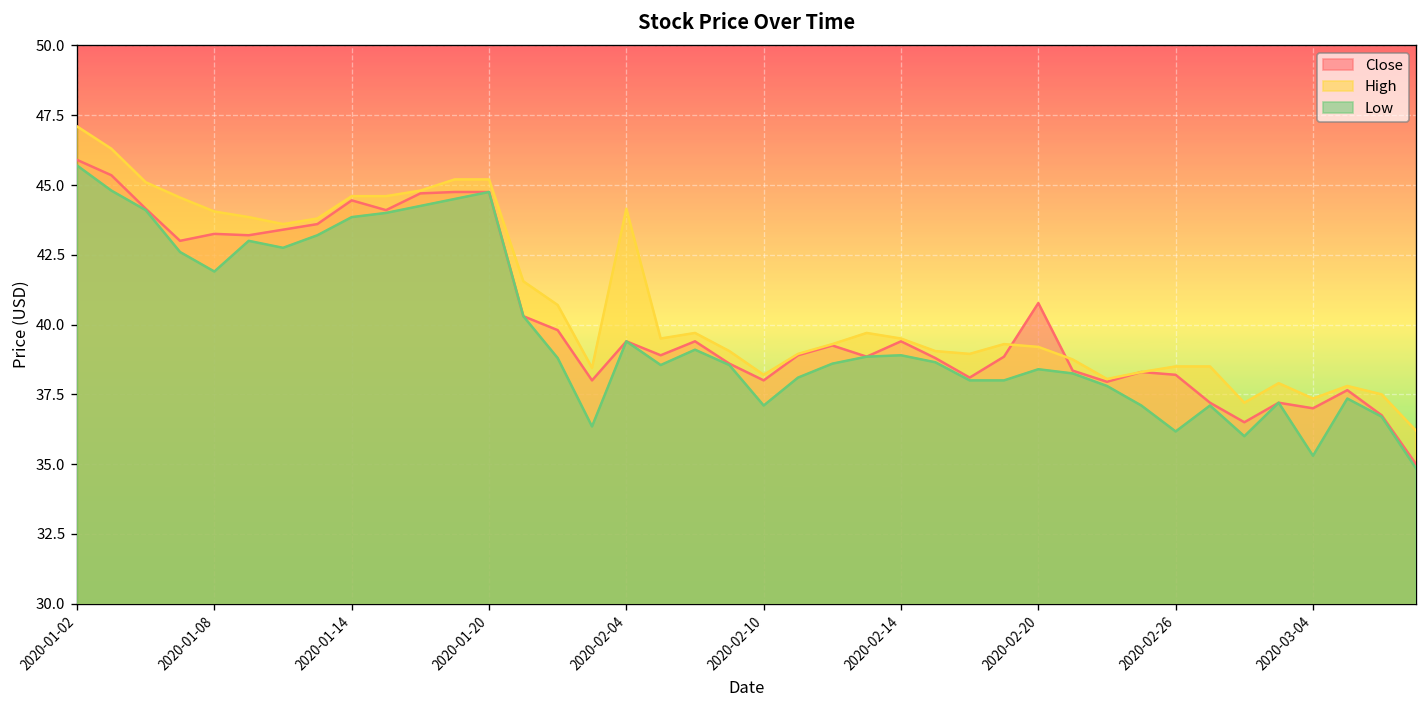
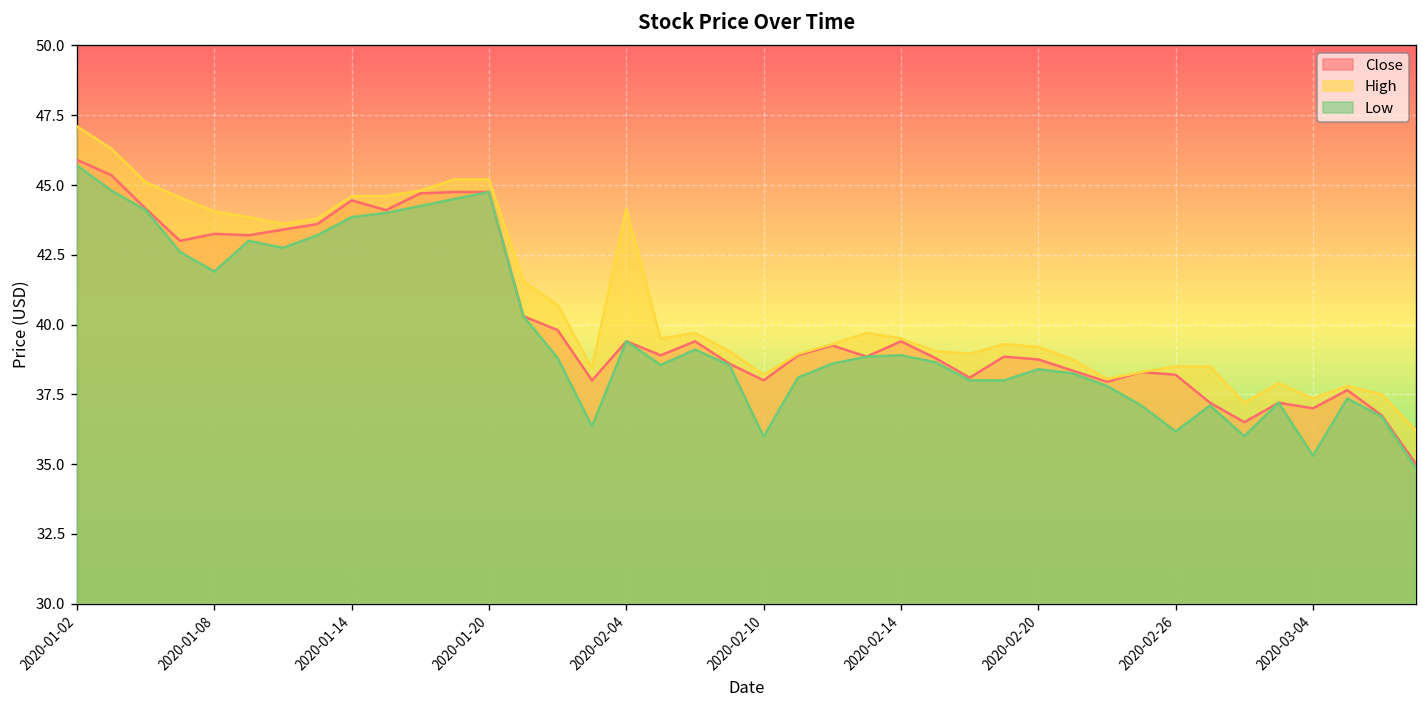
Low, 2020-02-10: 37.1 -> 36.0
Close, 2020-02-20: 40.8 -> 38.8
